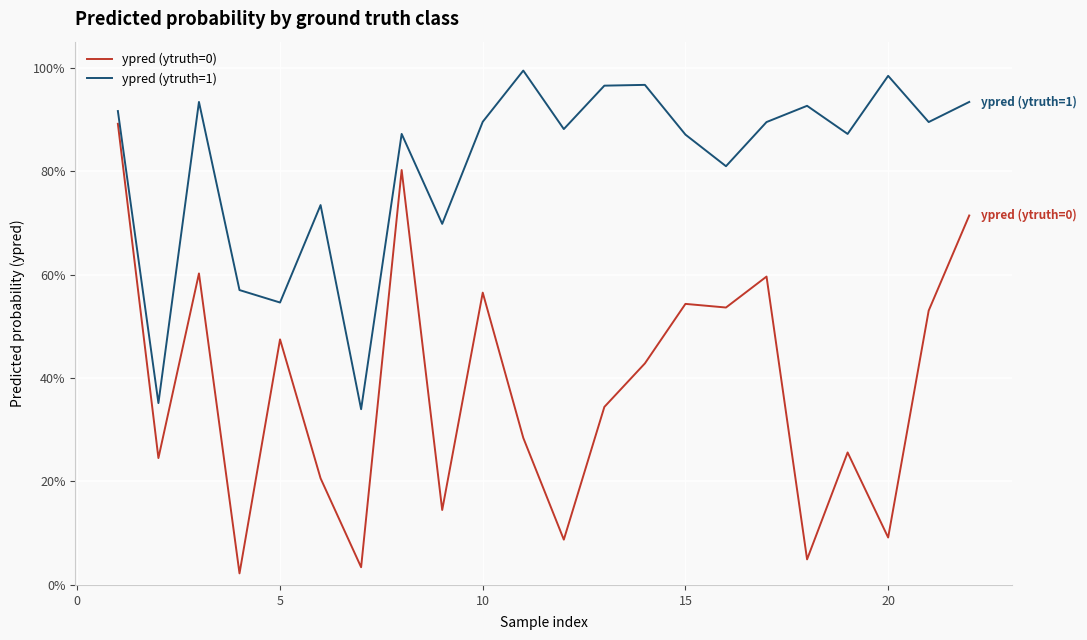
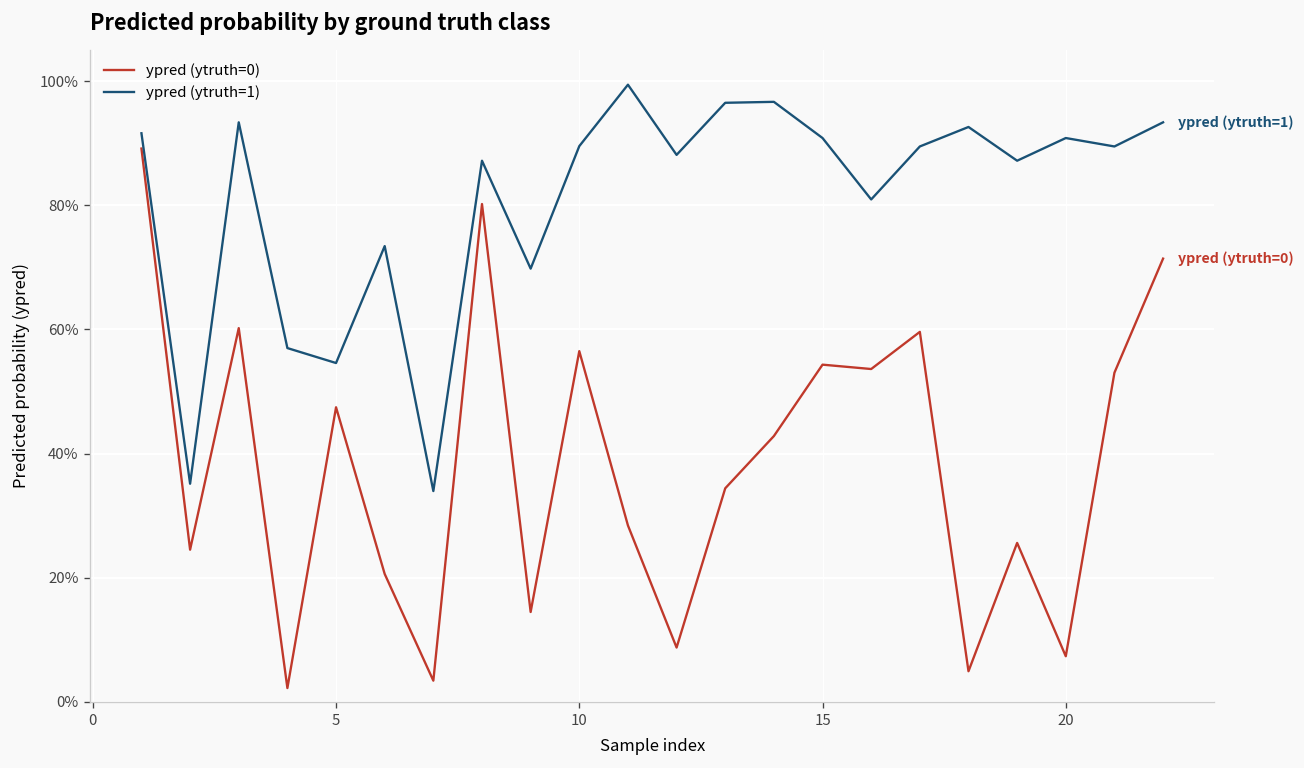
ypred (ytruth=1), 15: 87% -> 91%
ypred (ytruth=0), 20: 9% -> 7%
ypred (ytruth=1), 20: 98% -> 91%
